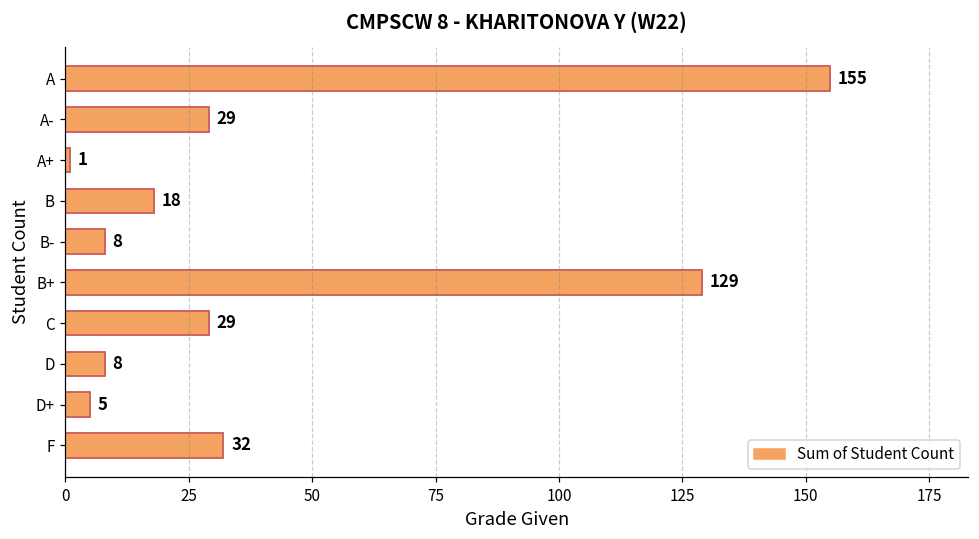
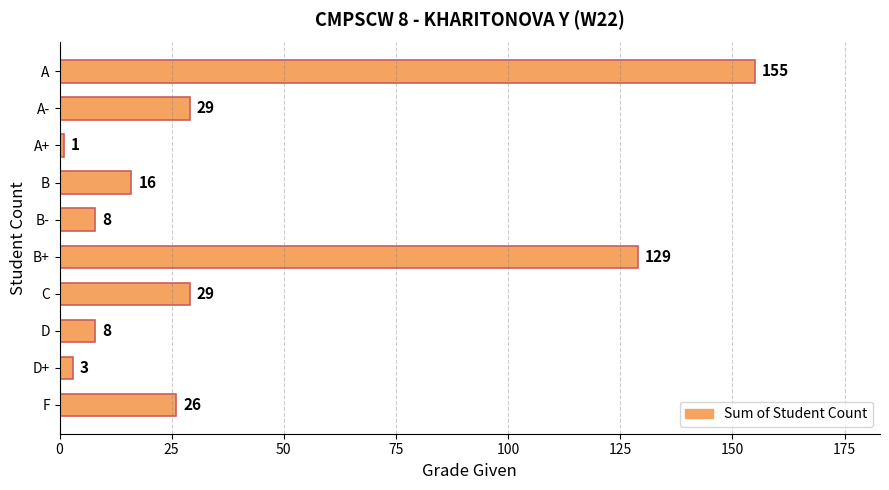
B: 18 -> 16
D+: 5 -> 3
F: 32 -> 26
